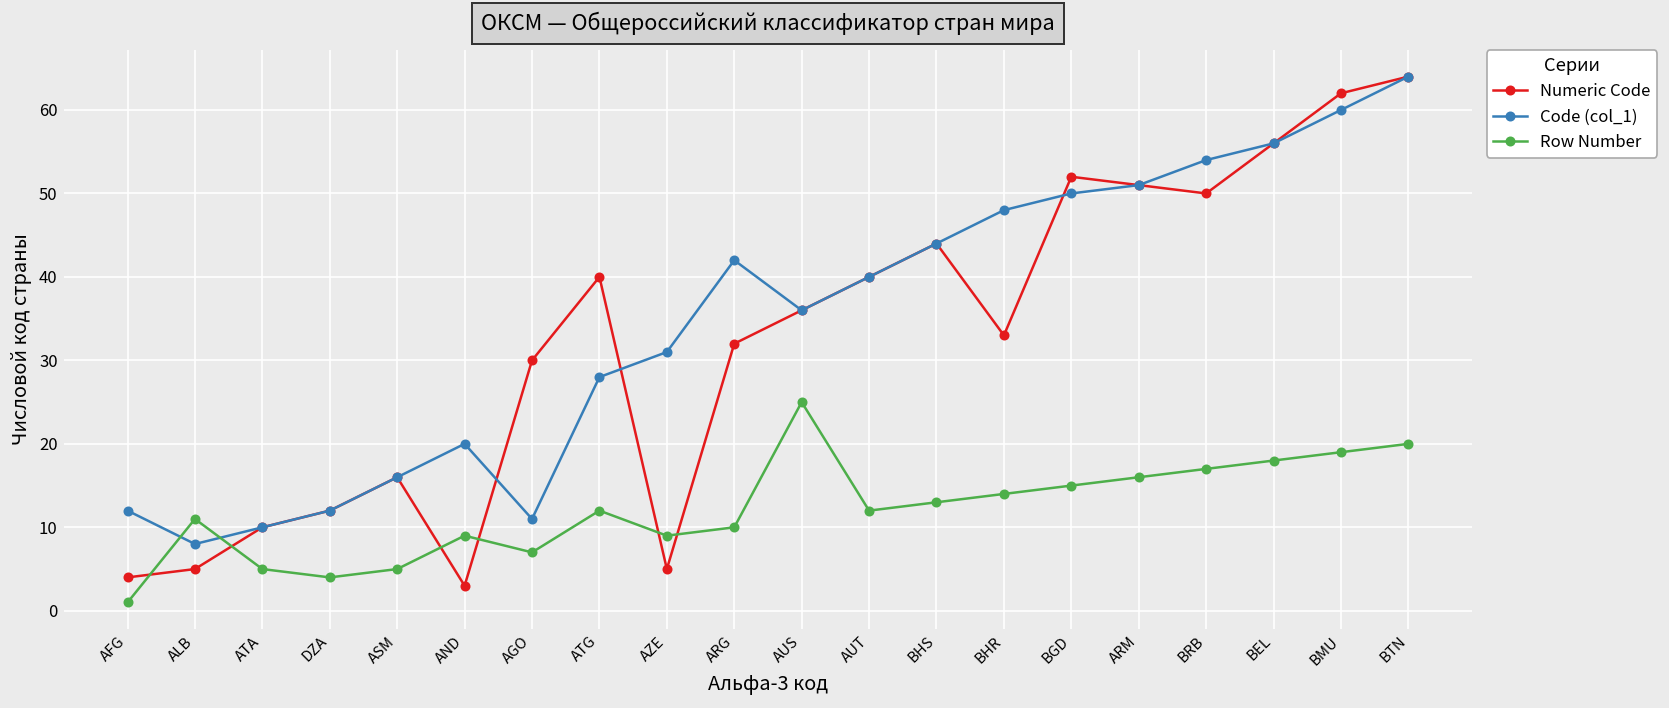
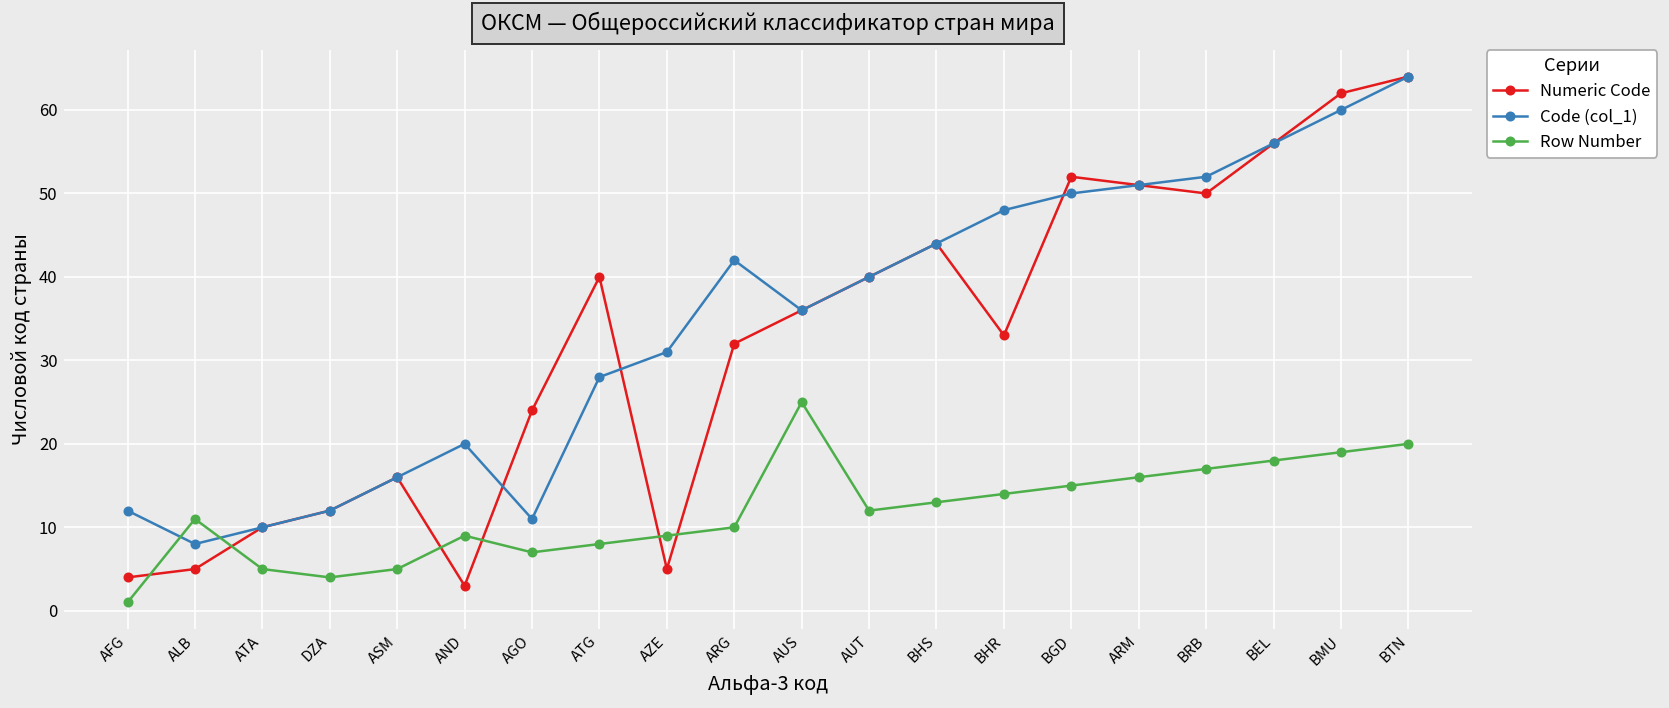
Numeric Code, AGO: 30 -> 24
Row Number, ATG: 12 -> 8
Code (col_1), BRB: 54 -> 52
